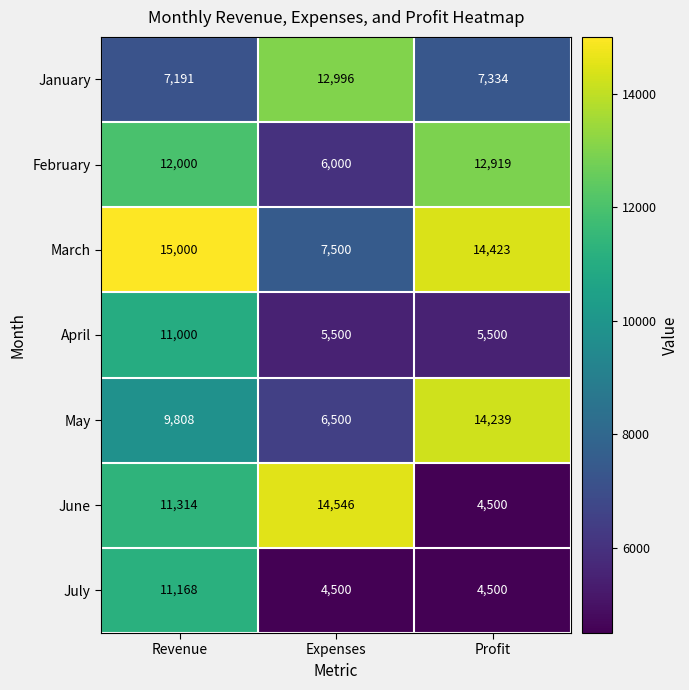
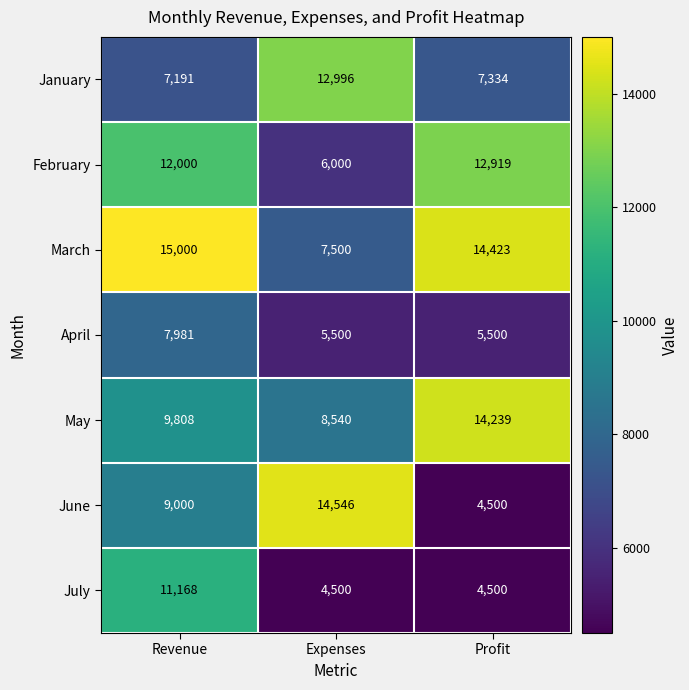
April, Revenue: 11,000 -> 7,981
May, Expenses: 6,500 -> 8,540
June, Revenue: 11,314 -> 9,000
